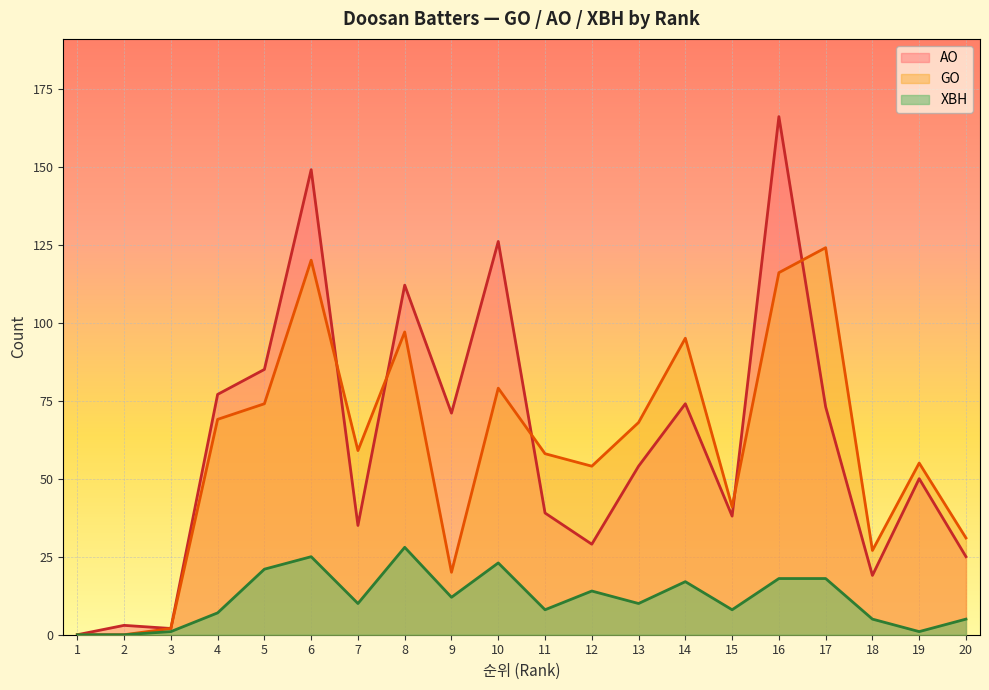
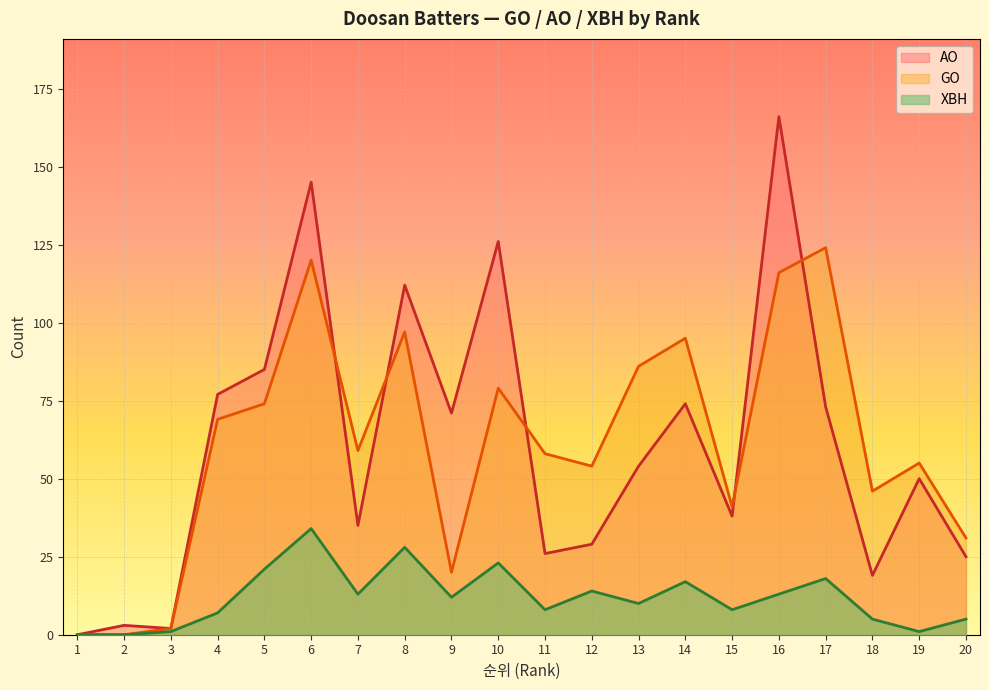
AO, 6: 149 -> 145
XBH, 6: 25 -> 34
XBH, 7: 10 -> 13
AO, 11: 39 -> 26
GO, 13: 68 -> 86
XBH, 16: 18 -> 13
GO, 18: 27 -> 46
